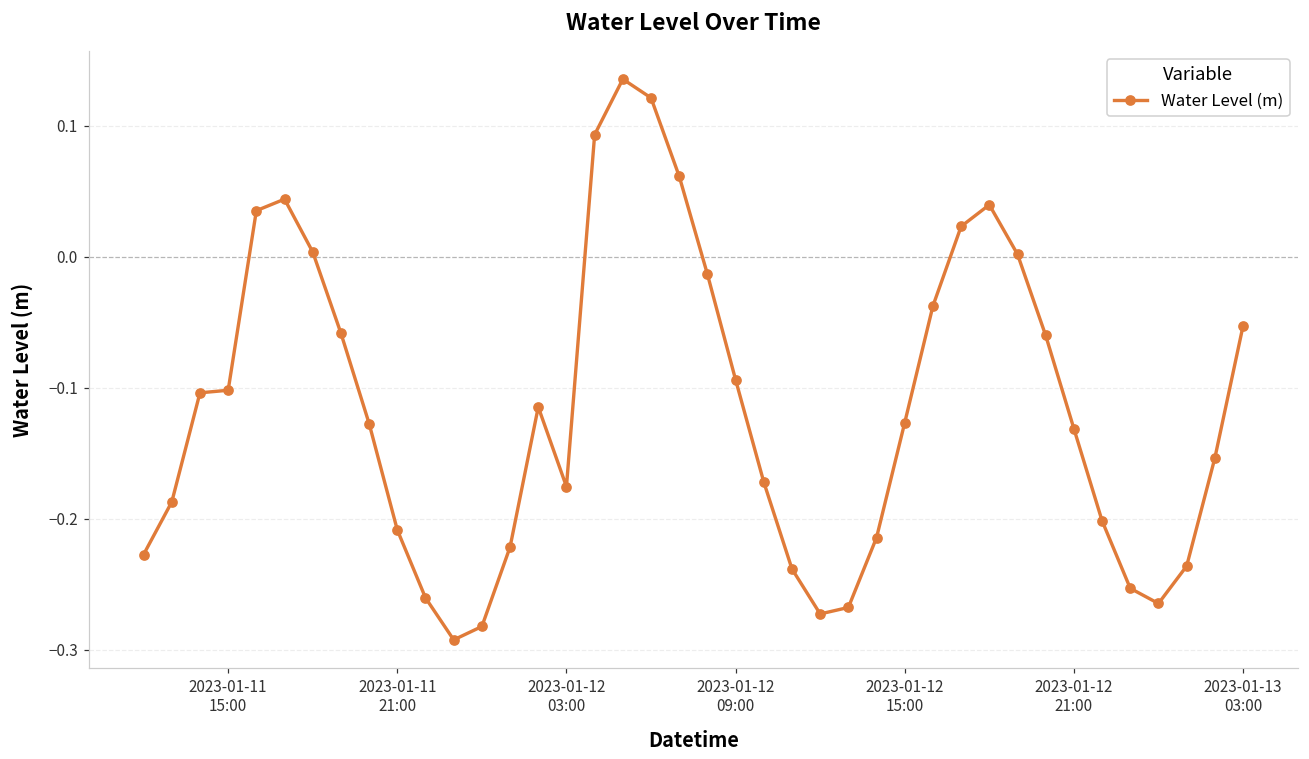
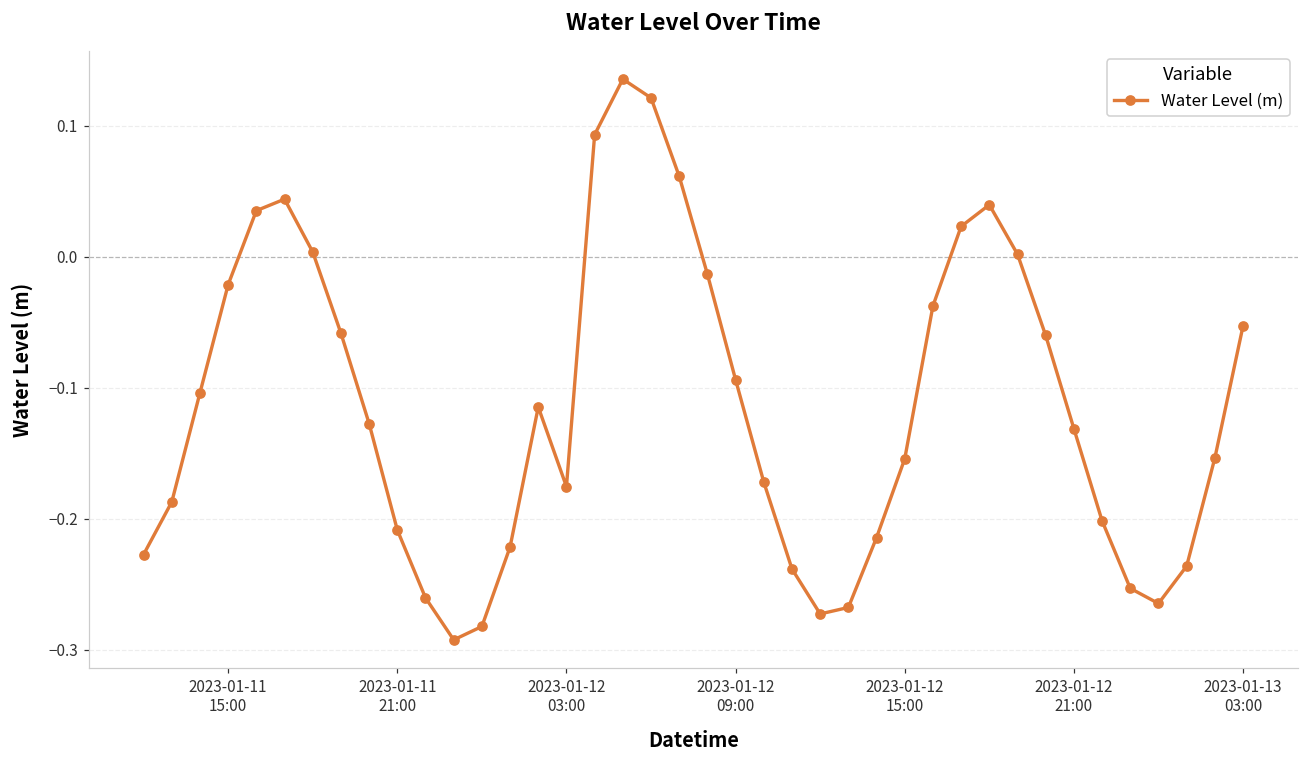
2023-01-11 15:00: -0.102 -> -0.021
2023-01-12 15:00: -0.127 -> -0.154
